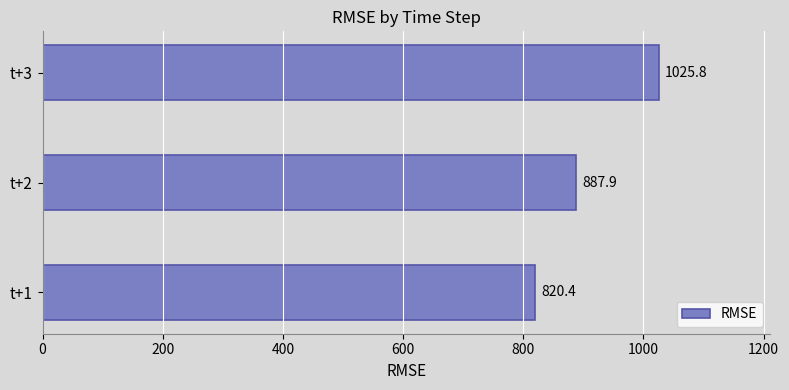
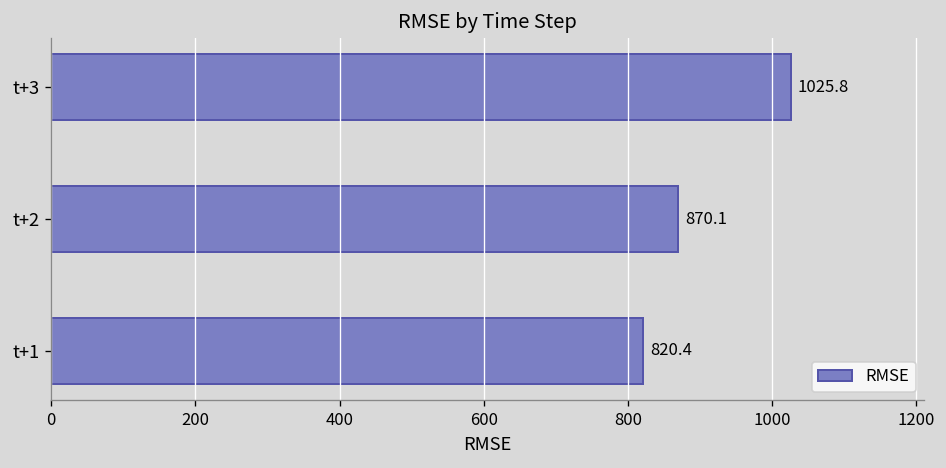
t+2: 887.9 -> 870.1
